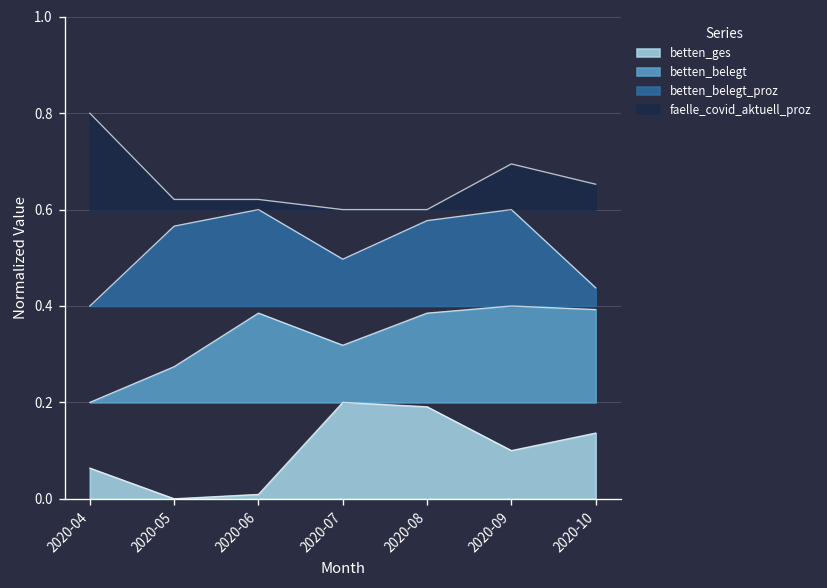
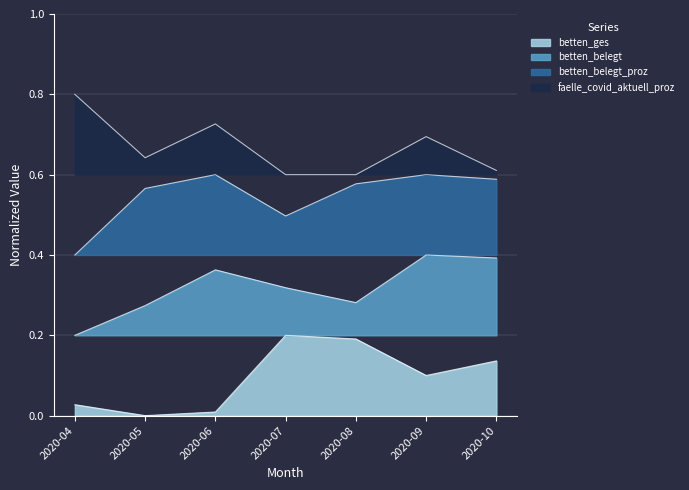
betten_ges, 2020-04: 0.06 -> 0.03
faelle_covid_aktuell_proz, 2020-05: 0.62 -> 0.64
betten_belegt, 2020-06: 0.39 -> 0.36
faelle_covid_aktuell_proz, 2020-06: 0.62 -> 0.73
betten_belegt, 2020-08: 0.39 -> 0.28
betten_belegt_proz, 2020-10: 0.44 -> 0.59
faelle_covid_aktuell_proz, 2020-10: 0.65 -> 0.61
